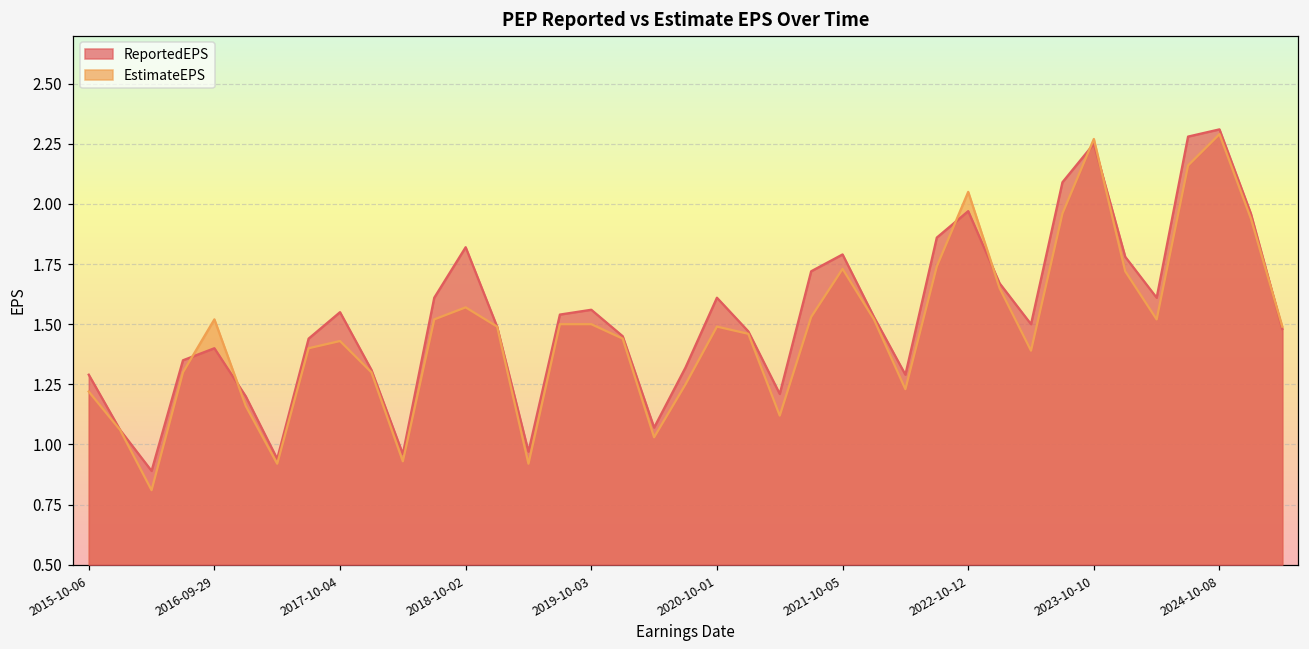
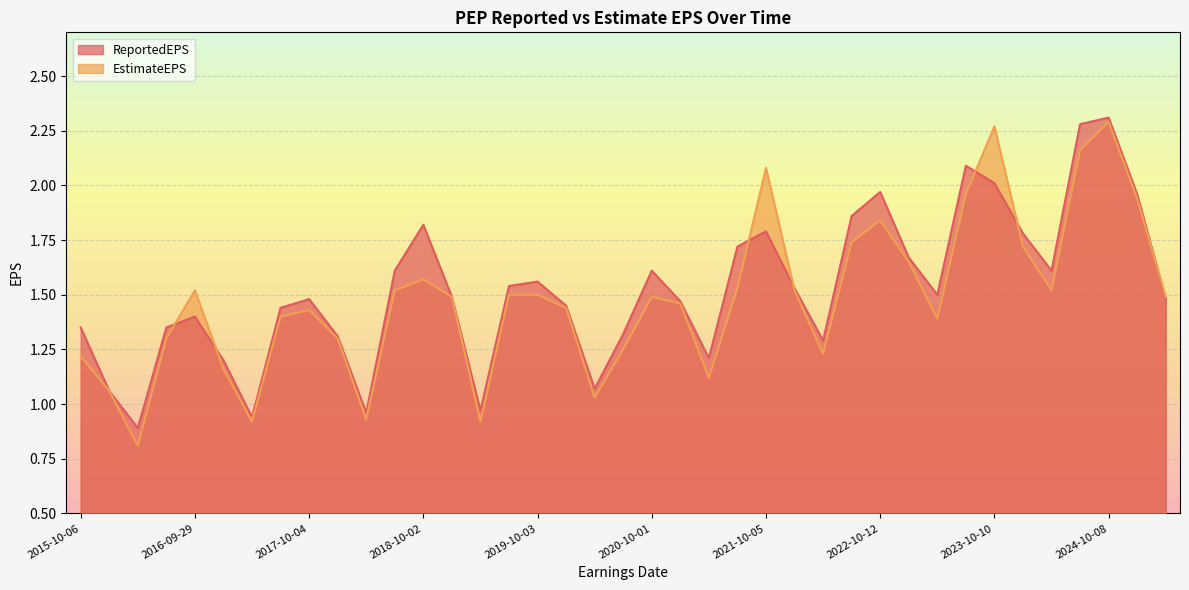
ReportedEPS, 2015-10-06: 1.29 -> 1.35
ReportedEPS, 2017-10-04: 1.55 -> 1.48
EstimateEPS, 2021-10-05: 1.73 -> 2.08
EstimateEPS, 2022-10-12: 2.05 -> 1.84
ReportedEPS, 2023-10-10: 2.25 -> 2.01
